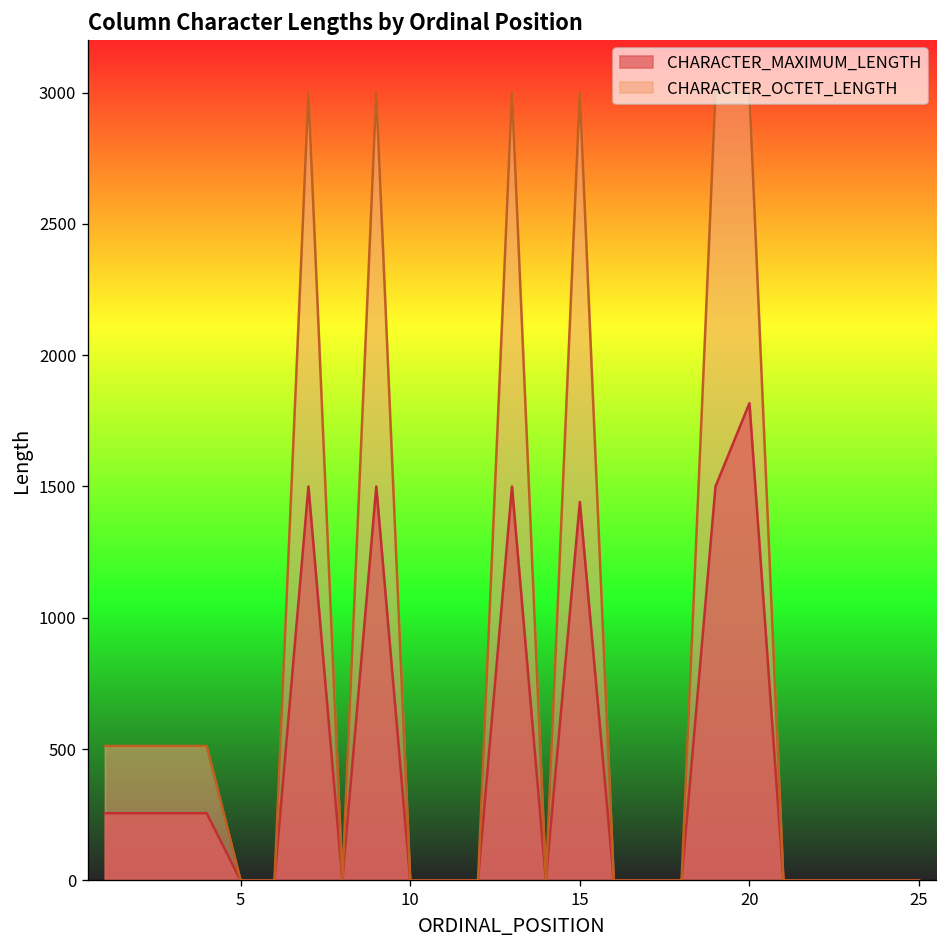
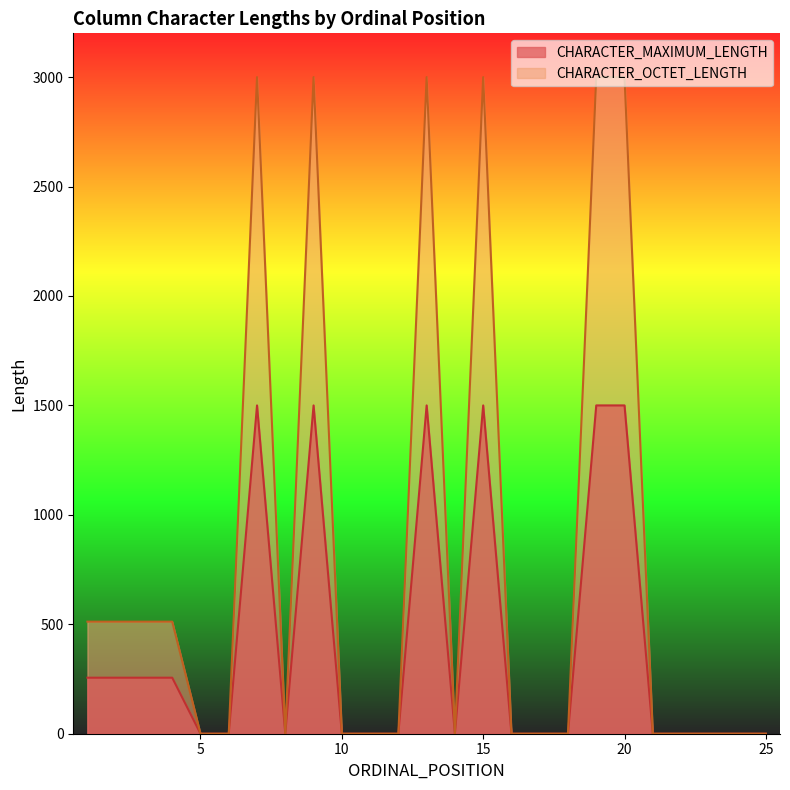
CHARACTER_MAXIMUM_LENGTH, 15: 1440 -> 1500
CHARACTER_MAXIMUM_LENGTH, 20: 1820 -> 1500
